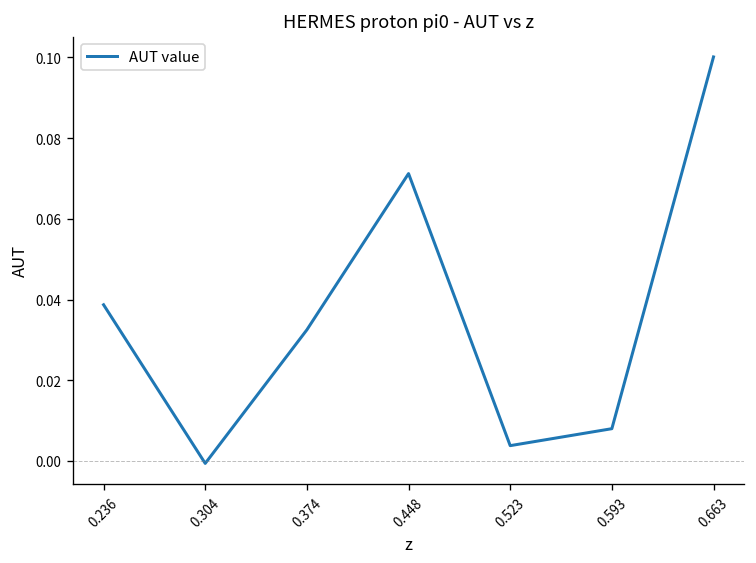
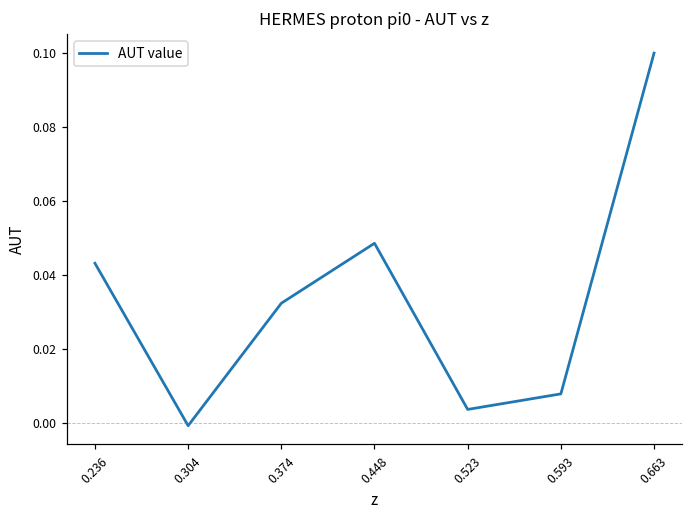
0.236: 0.039 -> 0.043
0.448: 0.071 -> 0.049
